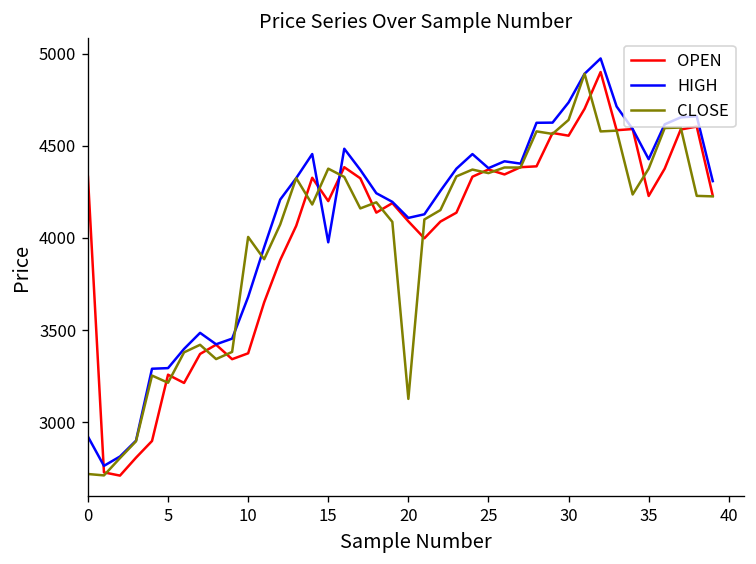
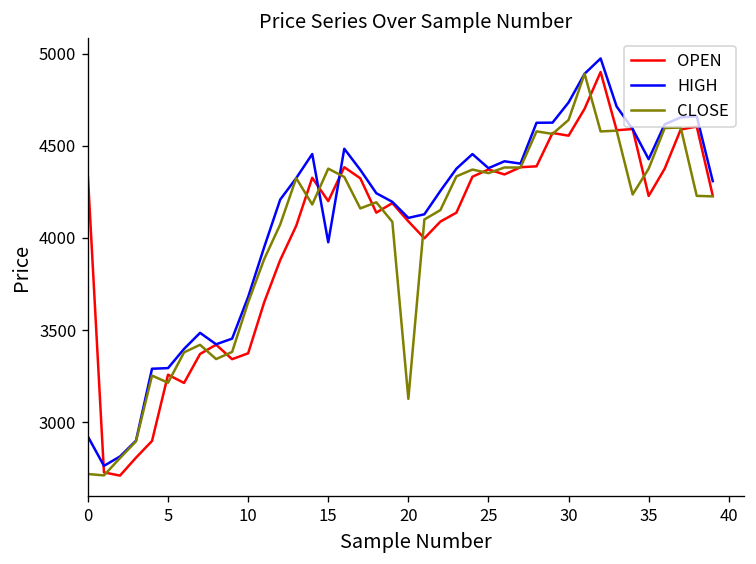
CLOSE, 10: 4010 -> 3650
